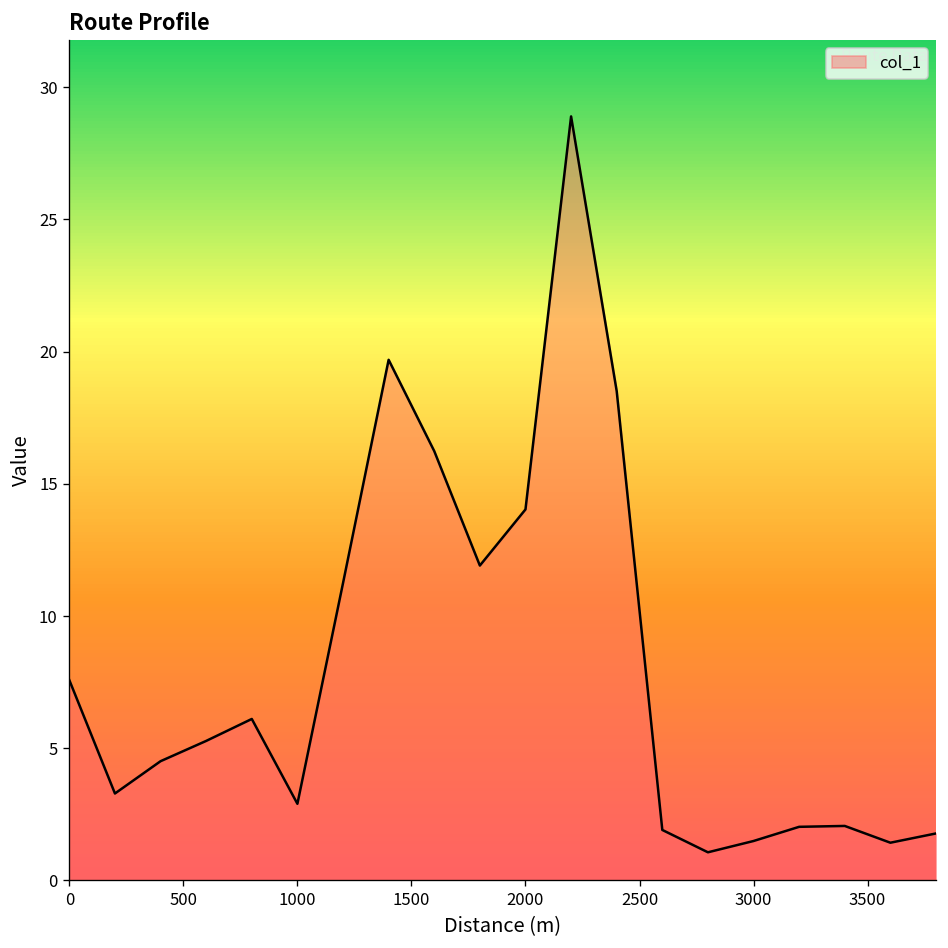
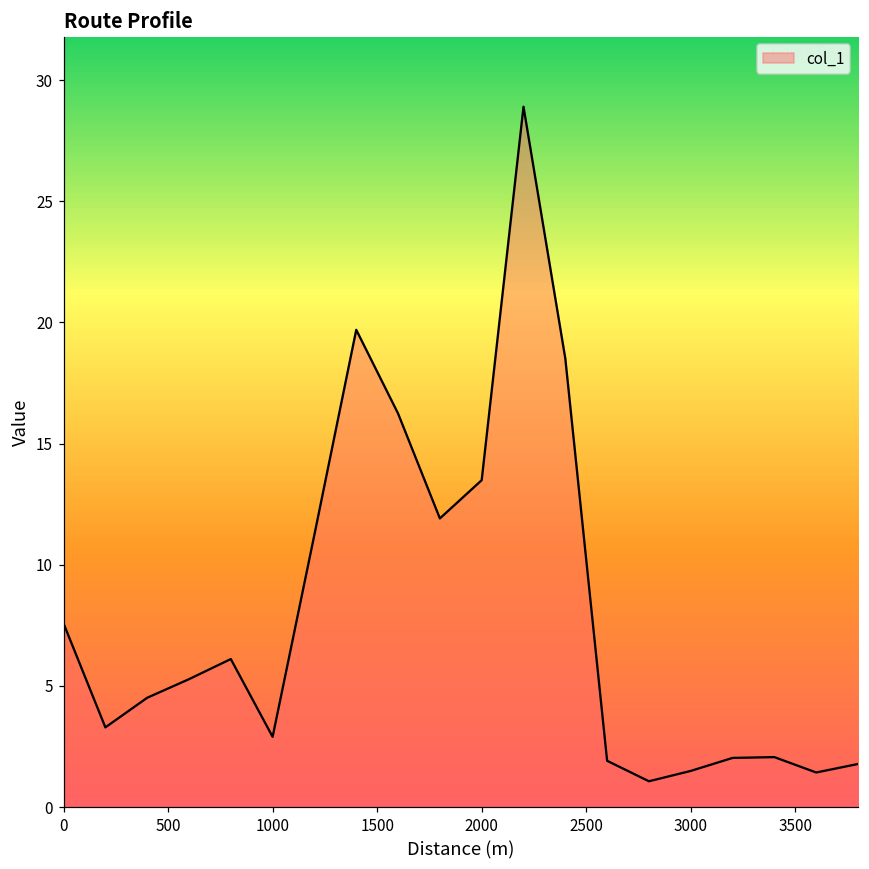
2000: 14.0 -> 13.5
